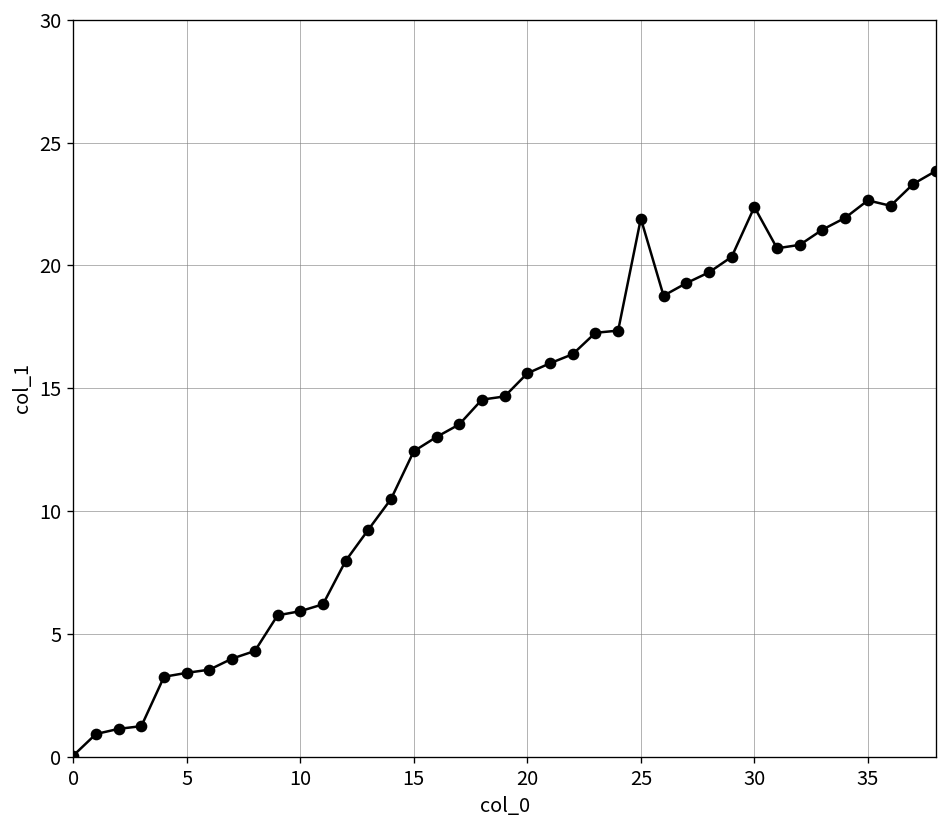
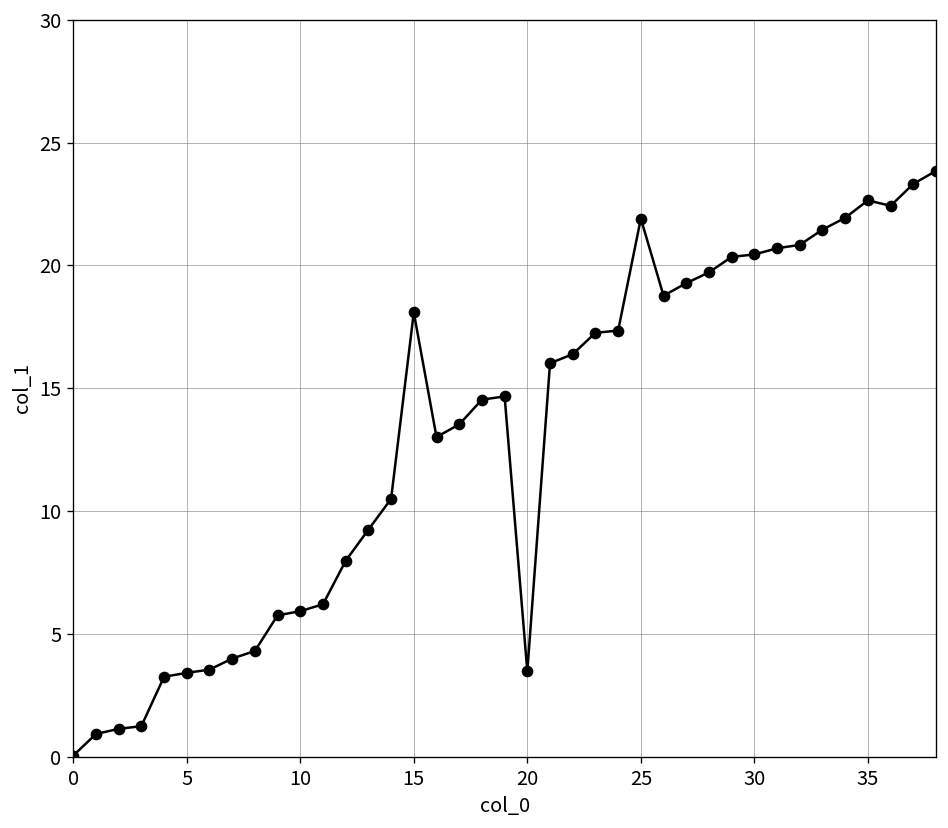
15: 12.4 -> 18.1
20: 15.6 -> 3.5
30: 22.4 -> 20.5
